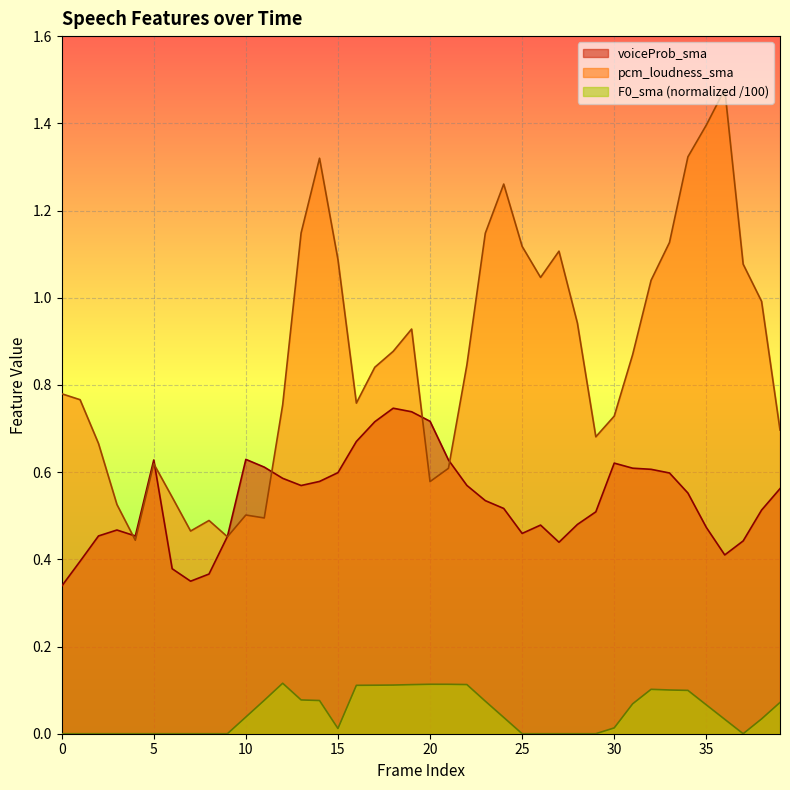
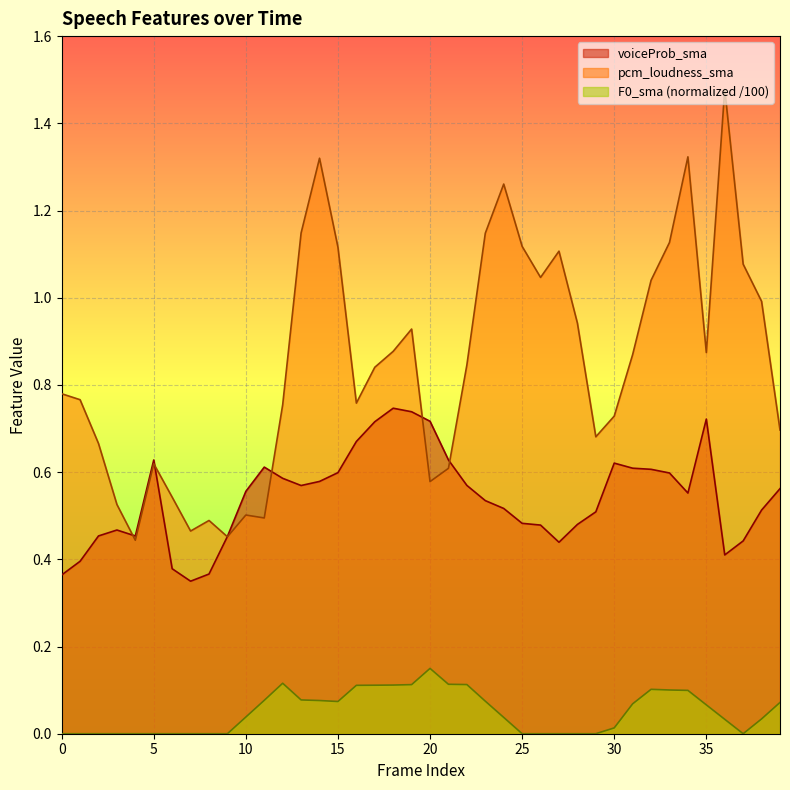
voiceProb_sma, 0: 0.34 -> 0.36
voiceProb_sma, 10: 0.63 -> 0.56
pcm_loudness_sma, 15: 1.09 -> 1.12
F0_sma (normalized /100), 15: 0.01 -> 0.07
F0_sma (normalized /100), 20: 0.11 -> 0.15
voiceProb_sma, 25: 0.46 -> 0.48
voiceProb_sma, 35: 0.47 -> 0.72
pcm_loudness_sma, 35: 1.40 -> 0.87
